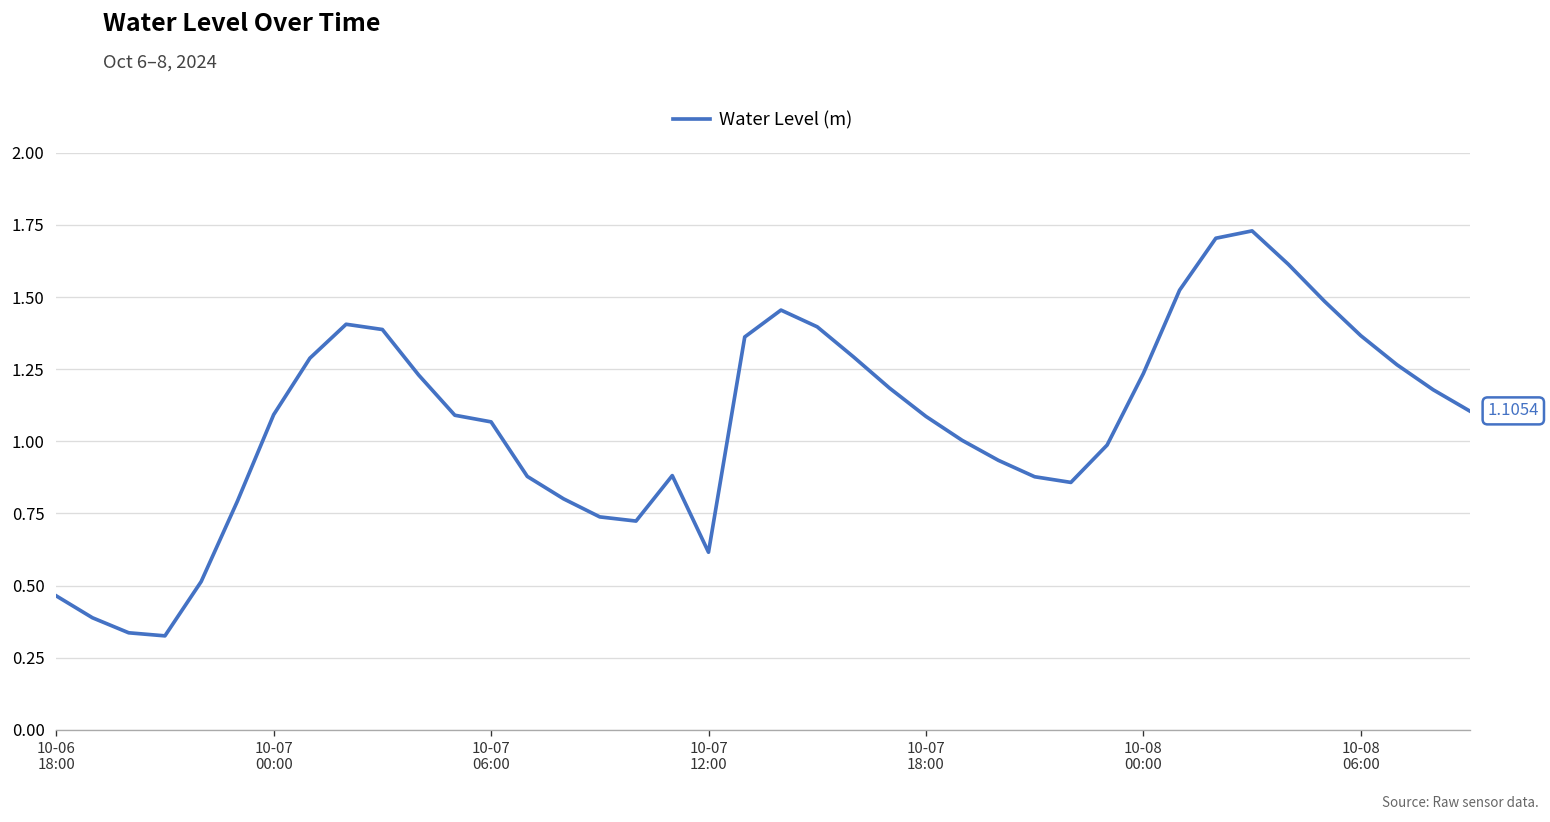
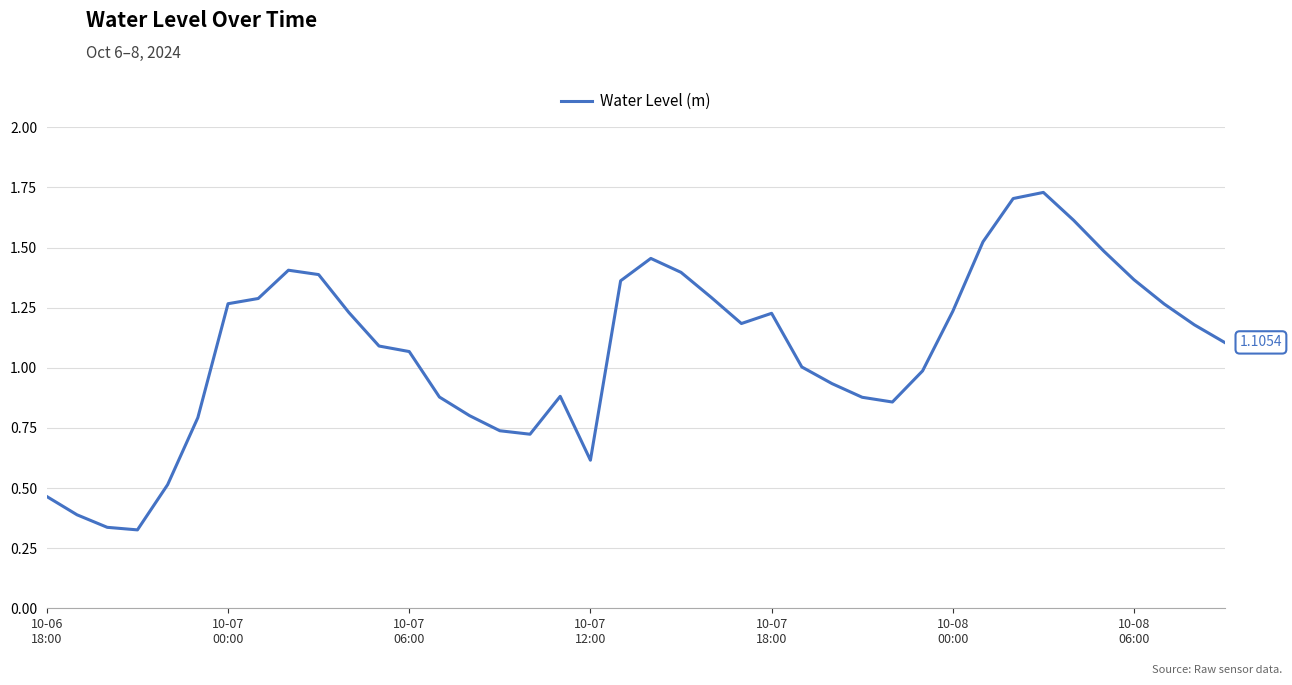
10-07 00:00: 1.09 -> 1.27
10-07 18:00: 1.09 -> 1.23
